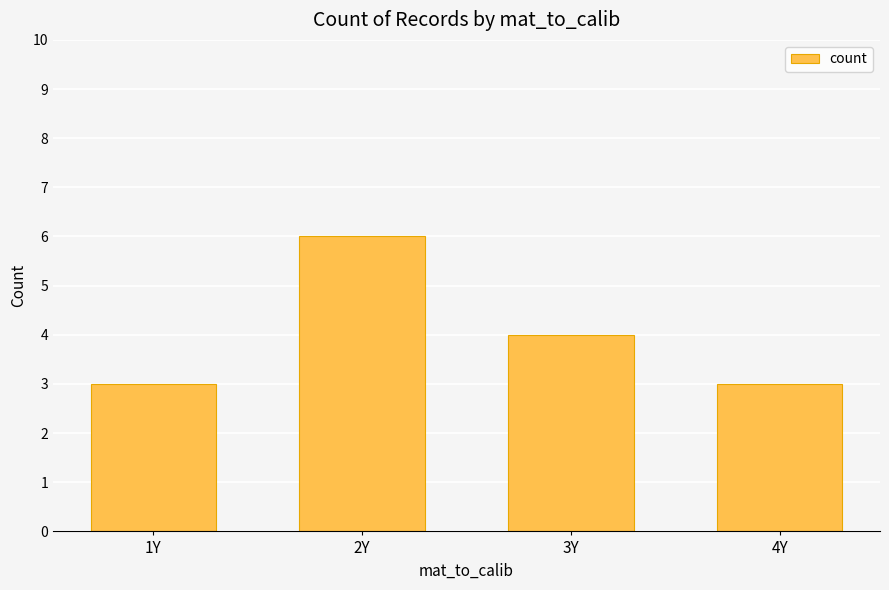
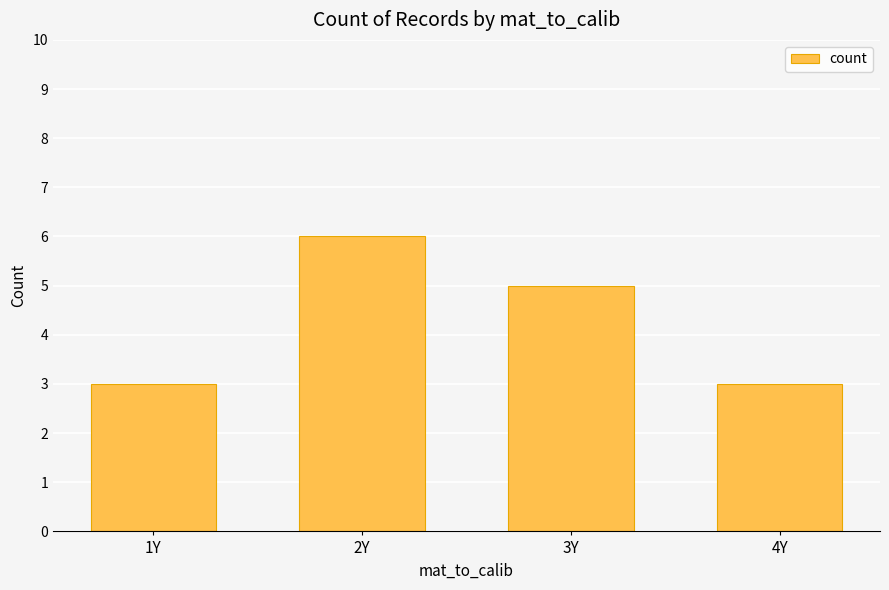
3Y: 4 -> 5
